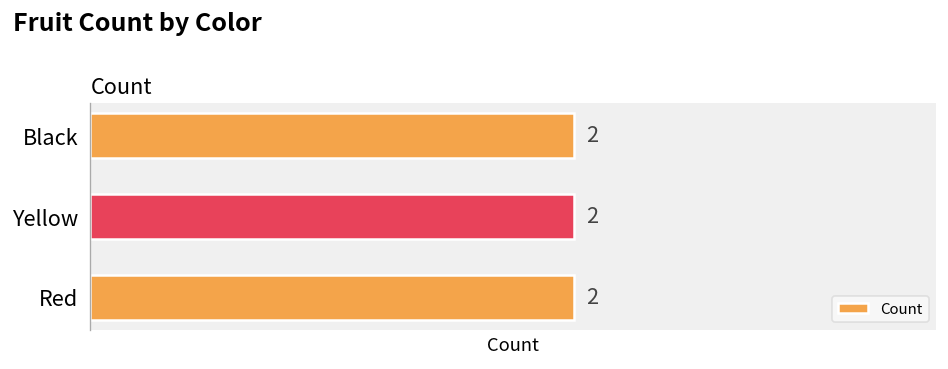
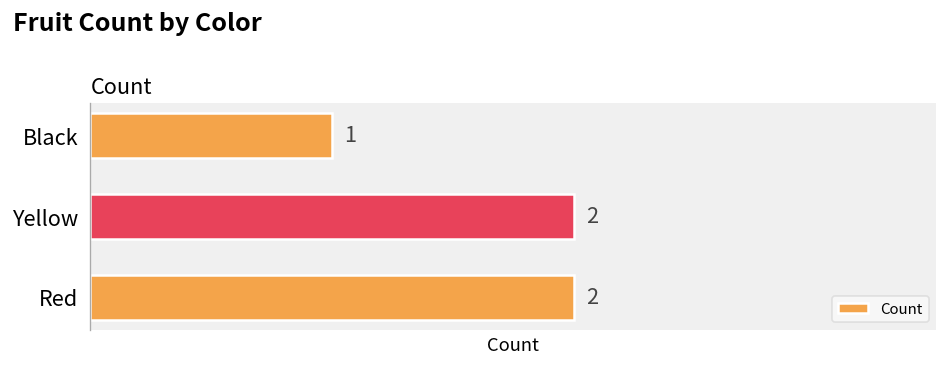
Black: 2 -> 1
